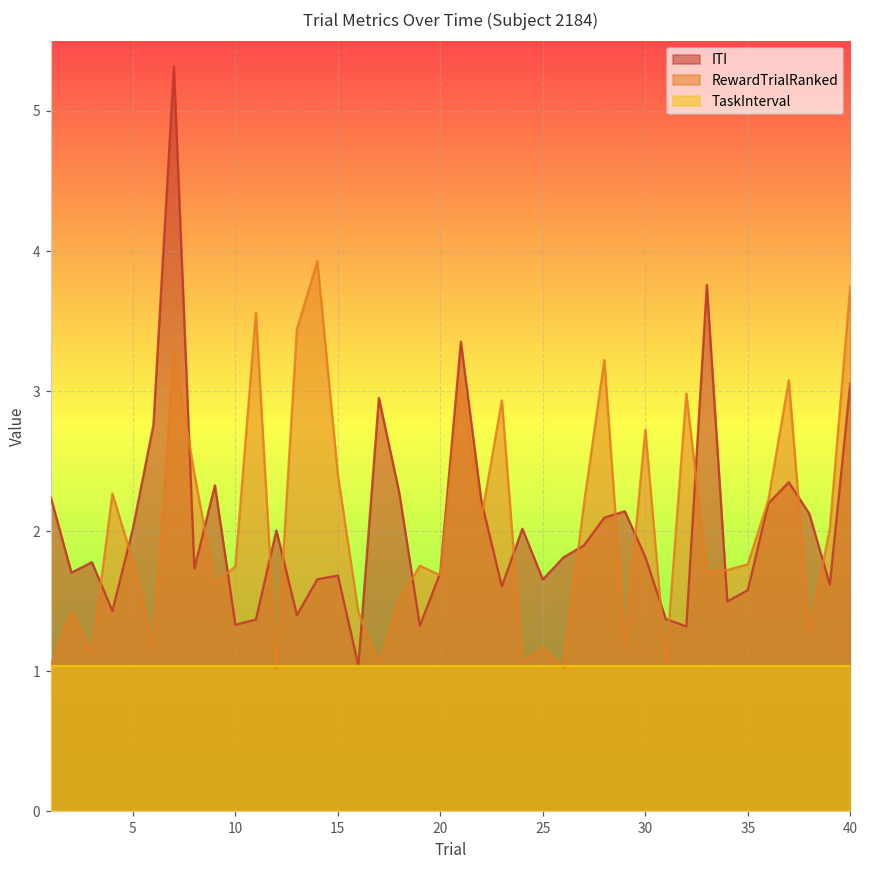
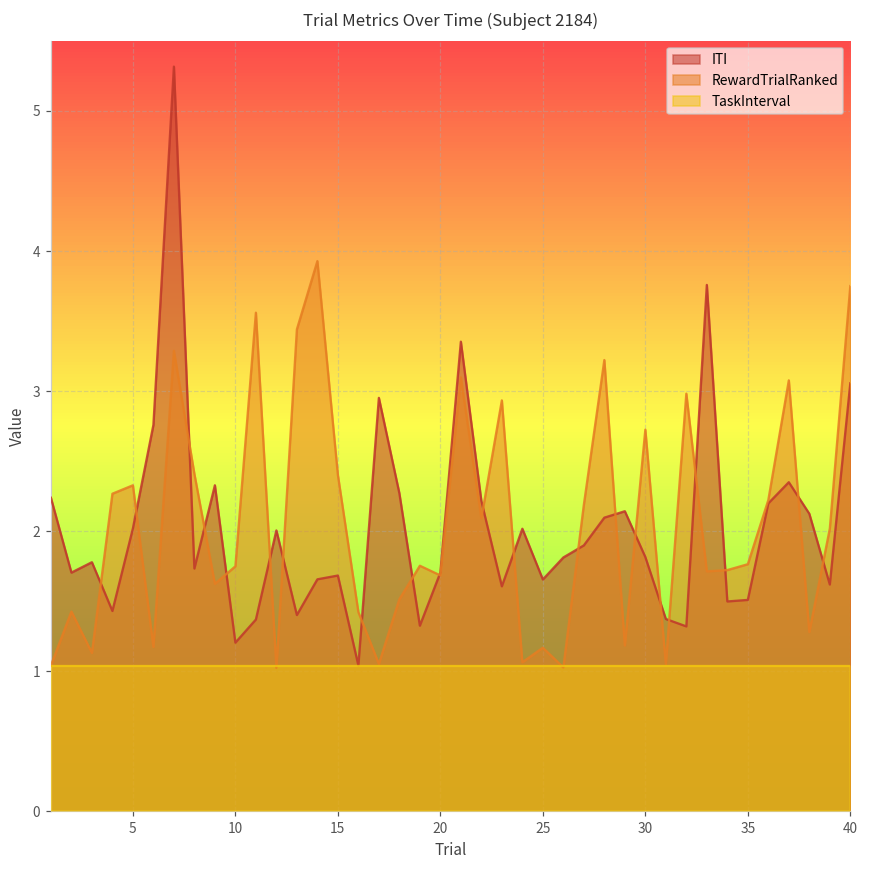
RewardTrialRanked, 5: 1.79 -> 2.33
ITI, 10: 1.33 -> 1.21
ITI, 35: 1.58 -> 1.51
